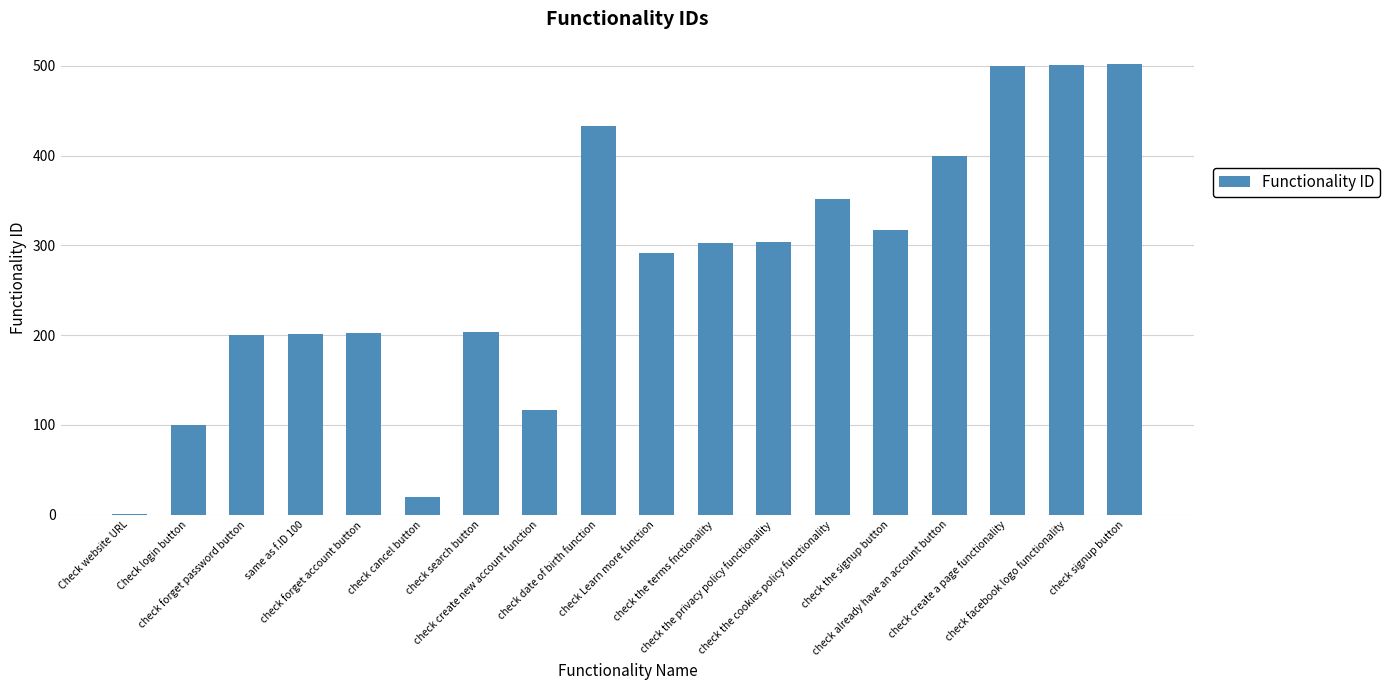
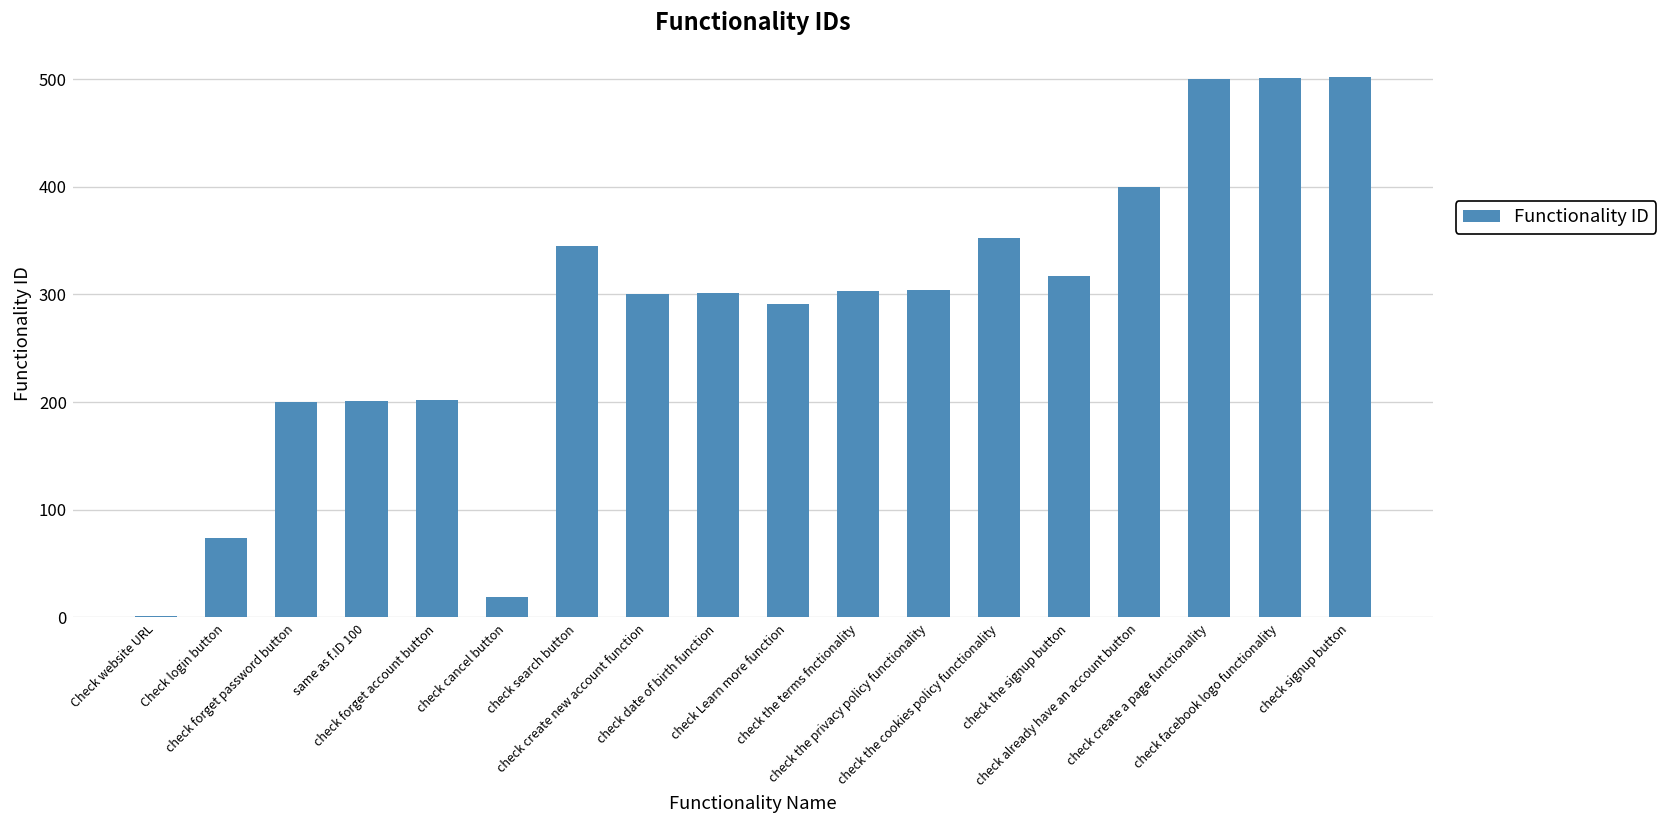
Check login button: 100 -> 70
check search button: 200 -> 350
check create new account function: 120 -> 300
check date of birth function: 430 -> 300
